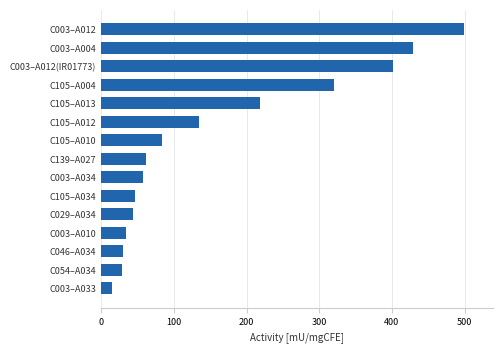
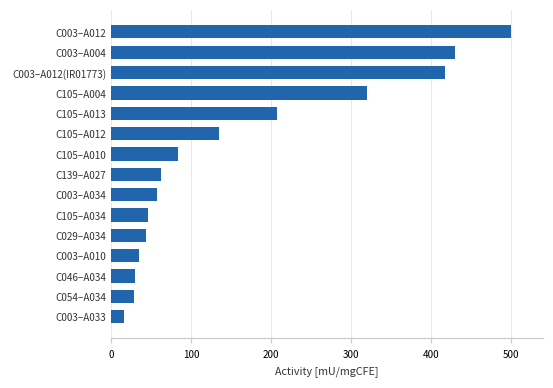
C003–A012(IR01773): 400 -> 420
C105–A013: 220 -> 210
